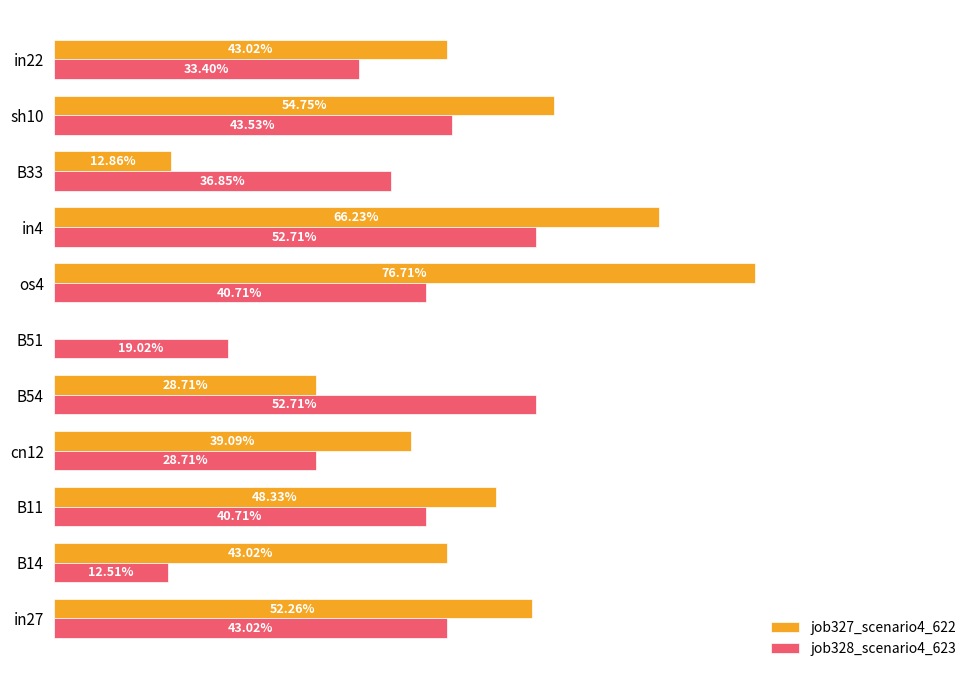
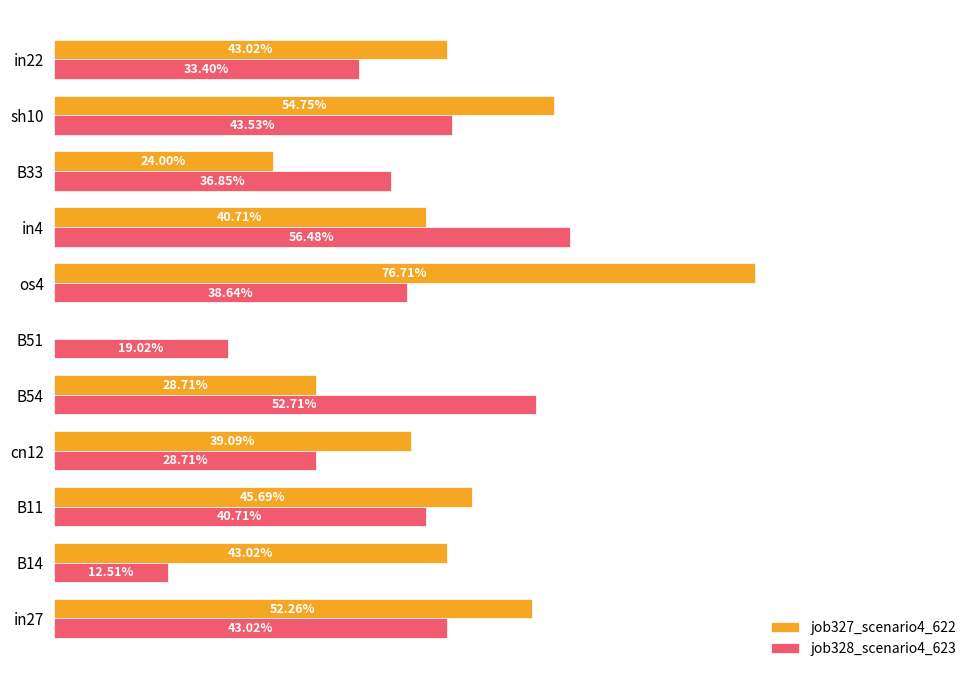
job327_scenario4_622, B33: 12.86% -> 24.00%
job327_scenario4_622, in4: 66.23% -> 40.71%
job328_scenario4_623, in4: 52.71% -> 56.48%
job328_scenario4_623, os4: 40.71% -> 38.64%
job327_scenario4_622, B11: 48.33% -> 45.69%
